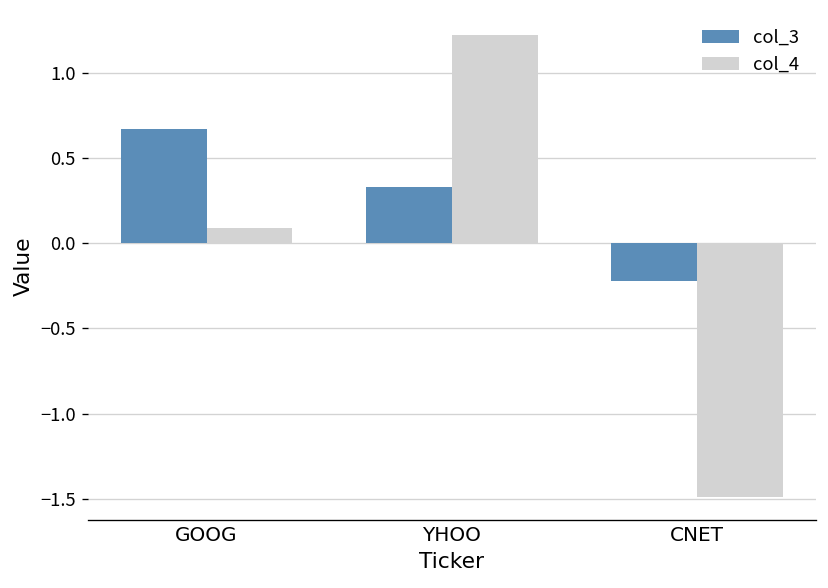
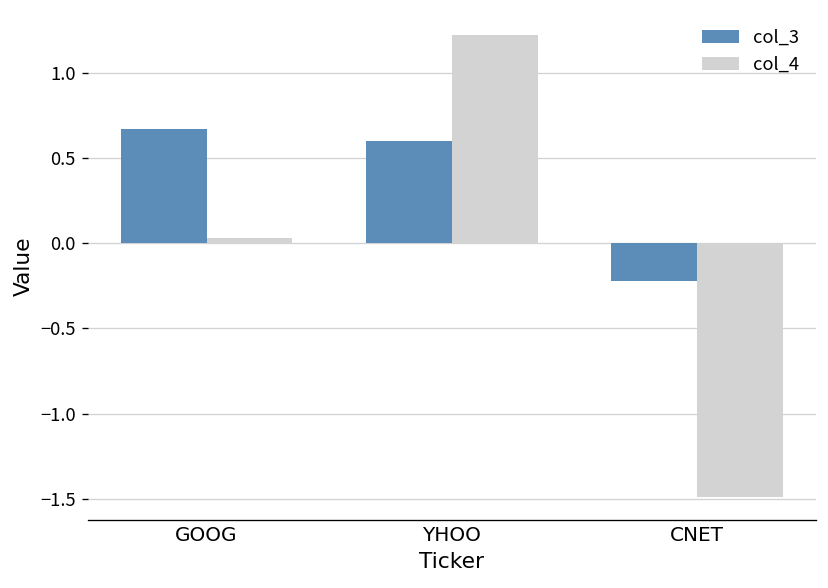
col_4, GOOG: 0.09 -> 0.03
col_3, YHOO: 0.33 -> 0.60
